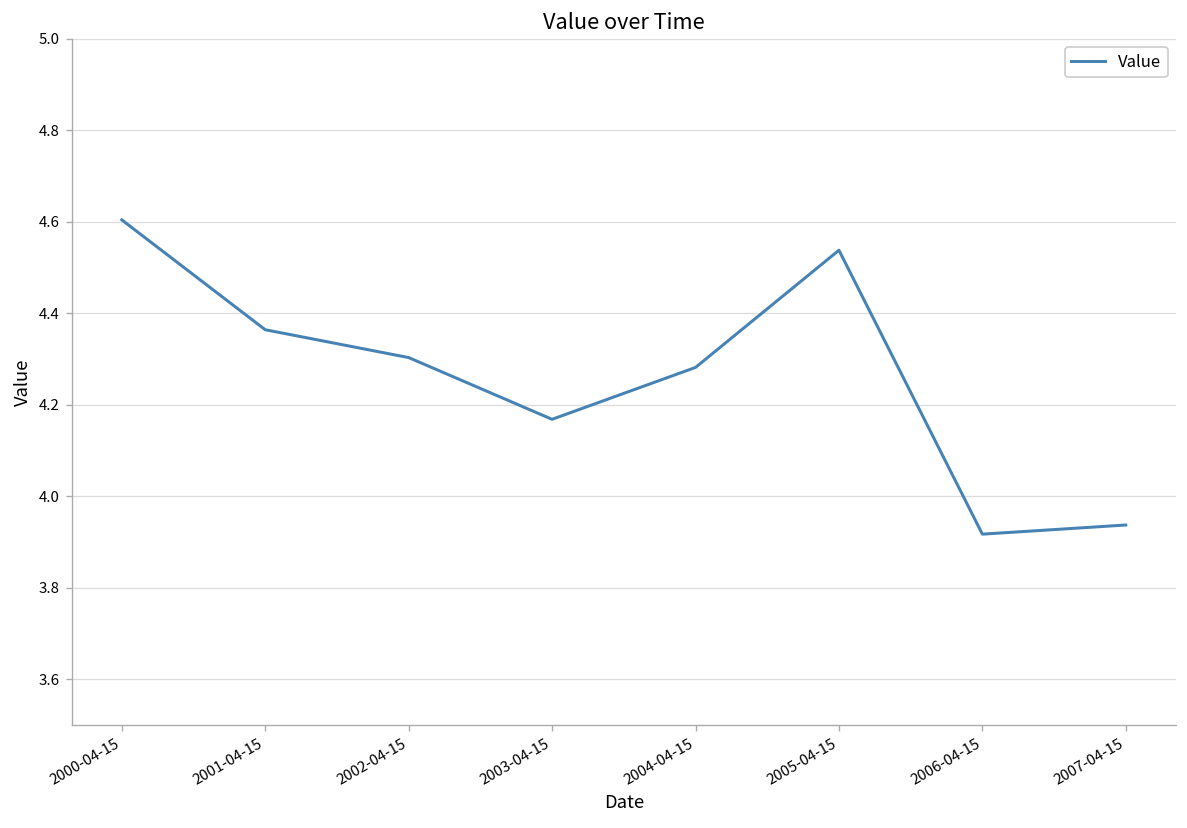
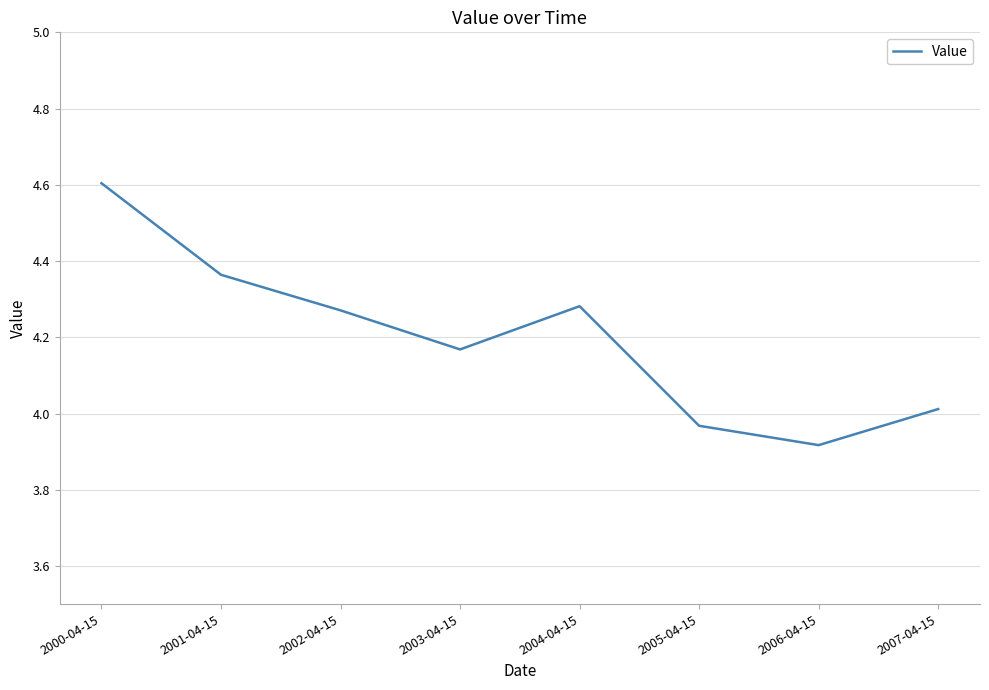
2002-04-15: 4.30 -> 4.27
2005-04-15: 4.54 -> 3.97
2007-04-15: 3.94 -> 4.01
